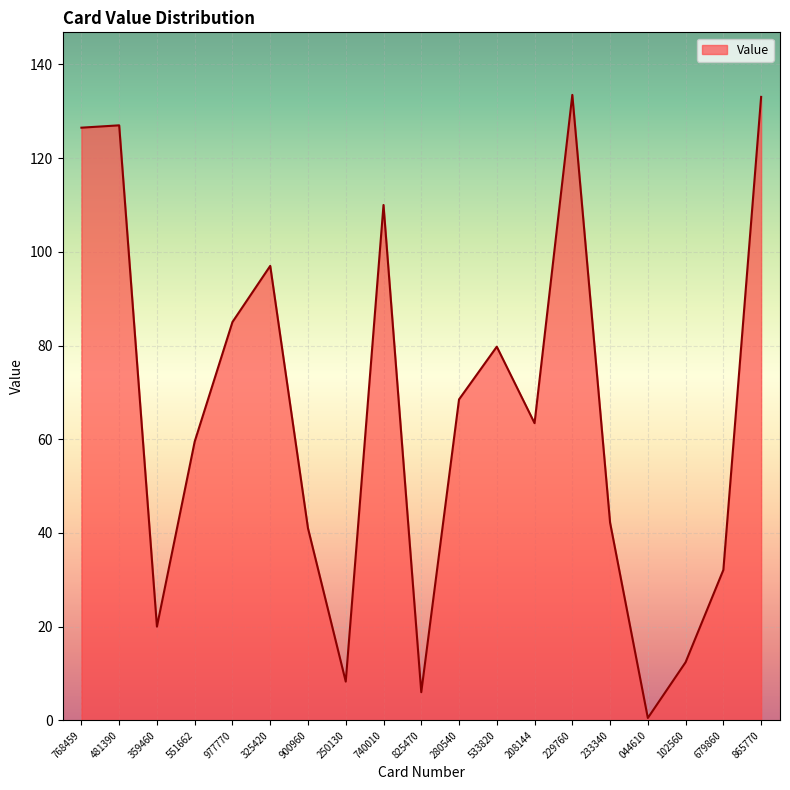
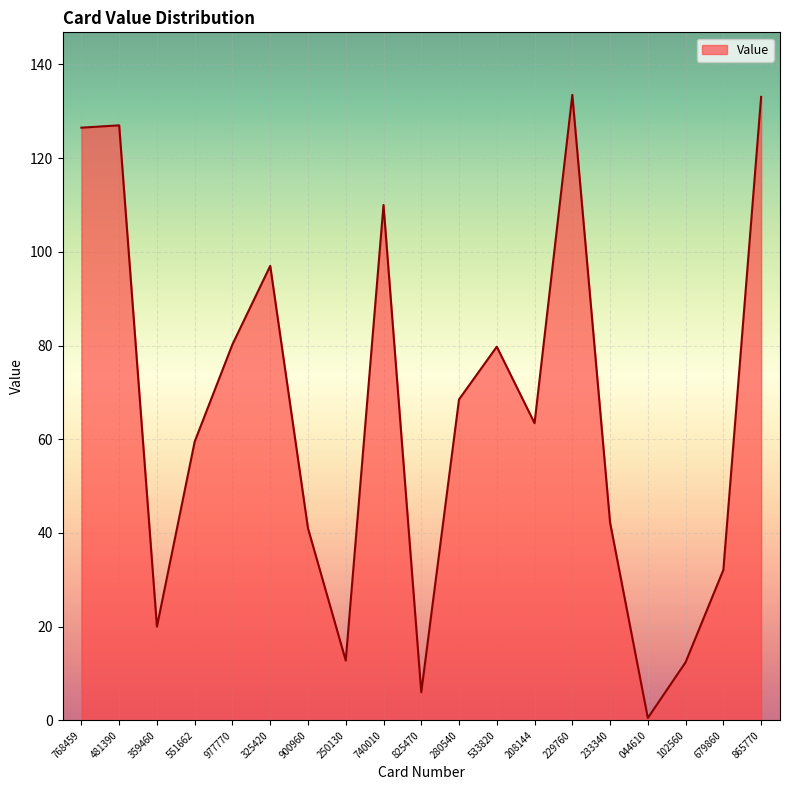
977770: 85 -> 80
250130: 8 -> 13
